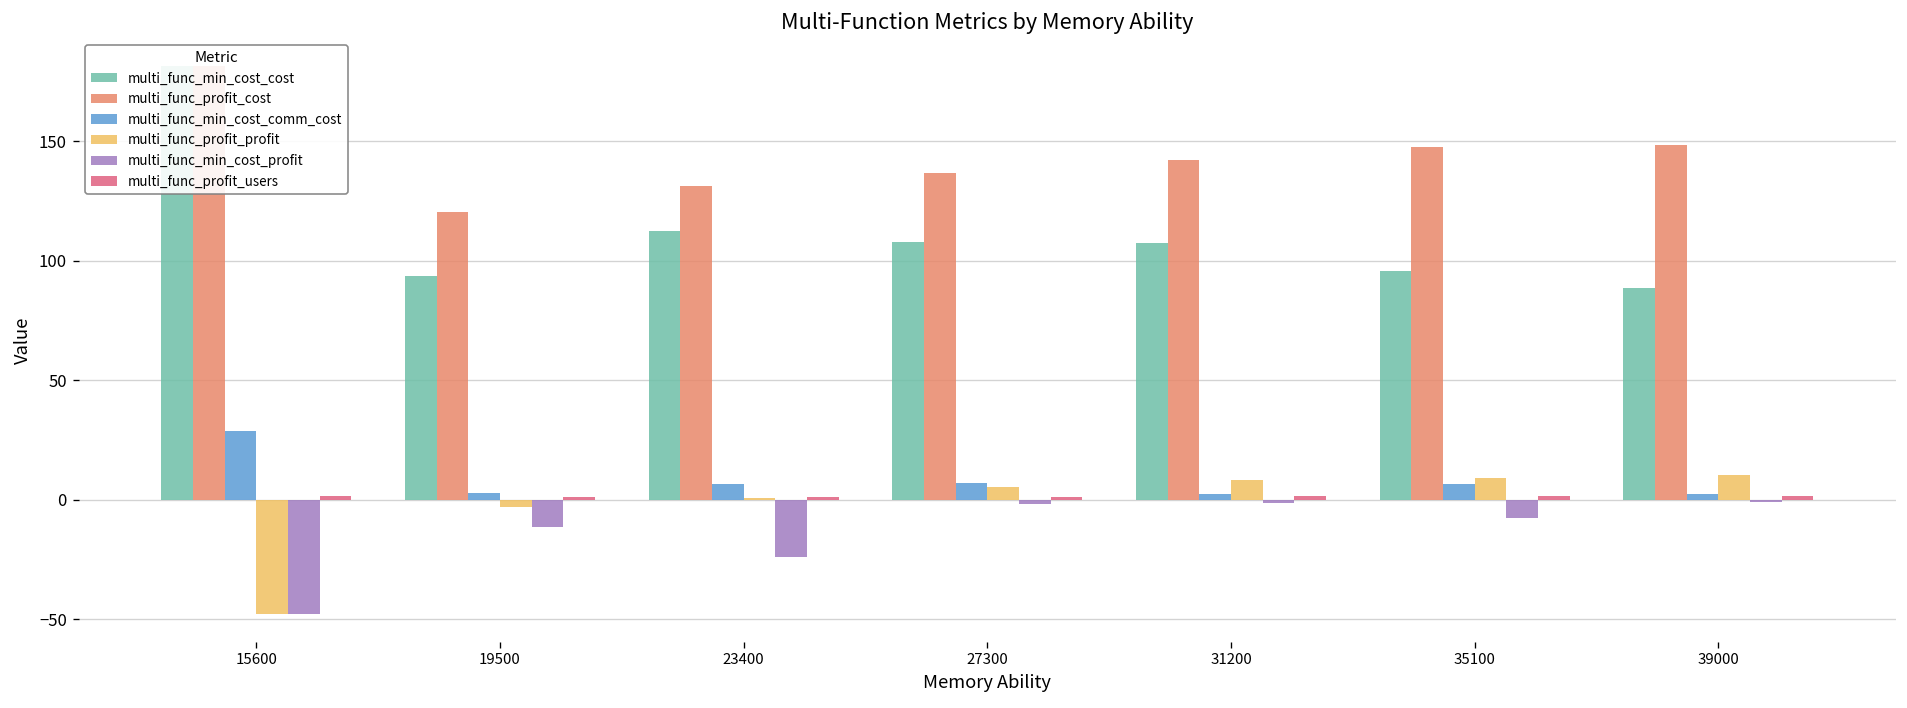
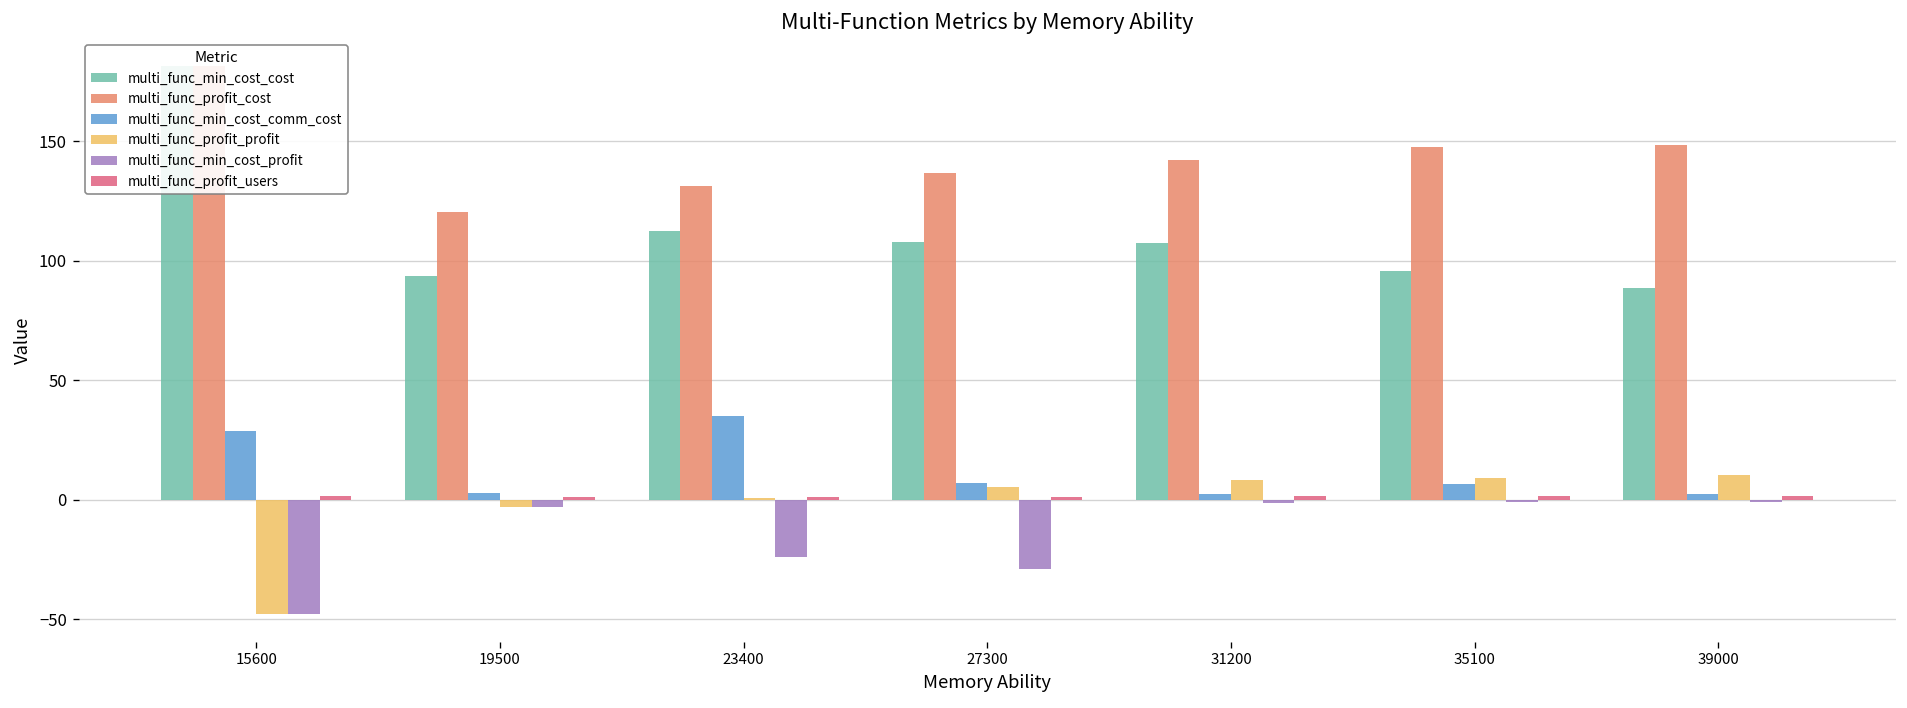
multi_func_min_cost_profit, 19500: -12 -> -3
multi_func_min_cost_comm_cost, 23400: 7 -> 35
multi_func_min_cost_profit, 27300: -2 -> -29
multi_func_min_cost_profit, 35100: -8 -> -1
